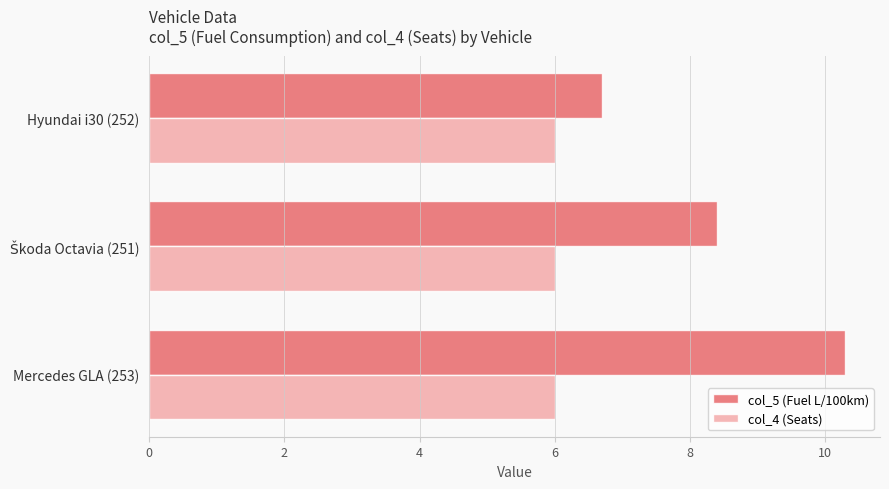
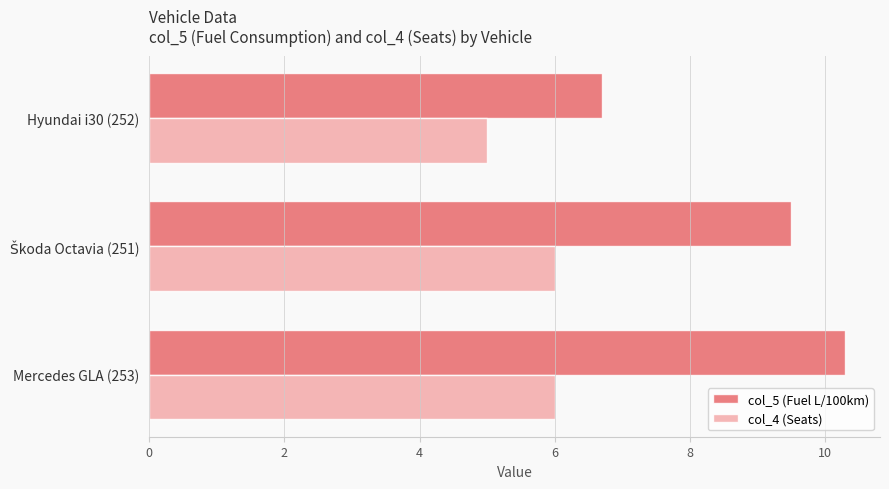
col_4 (Seats), Hyundai i30 (252): 6 -> 5
col_5 (Fuel L/100km), Škoda Octavia (251): 8.4 -> 9.5
